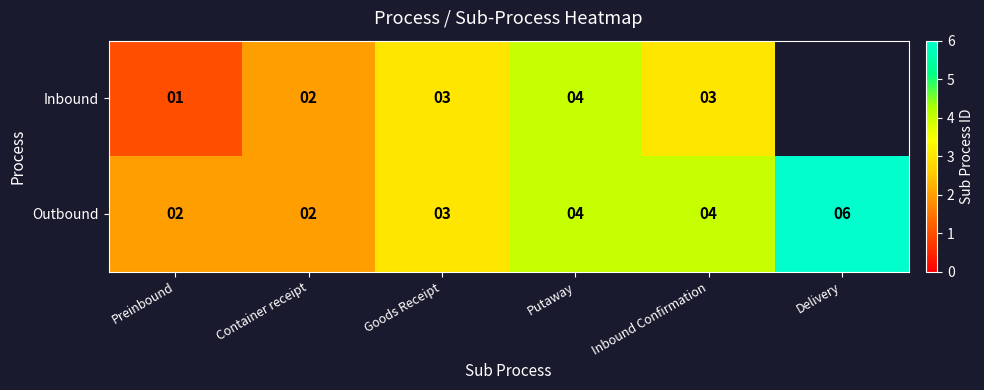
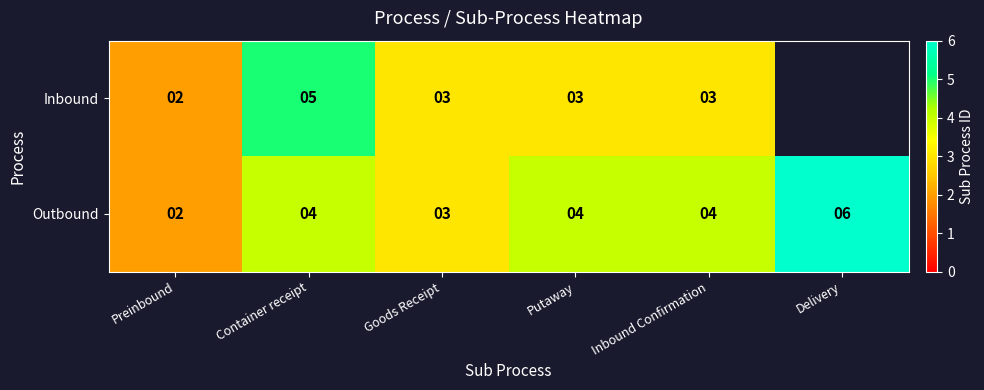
Inbound, Preinbound: 01 -> 02
Inbound, Container receipt: 02 -> 05
Inbound, Putaway: 04 -> 03
Outbound, Container receipt: 02 -> 04
